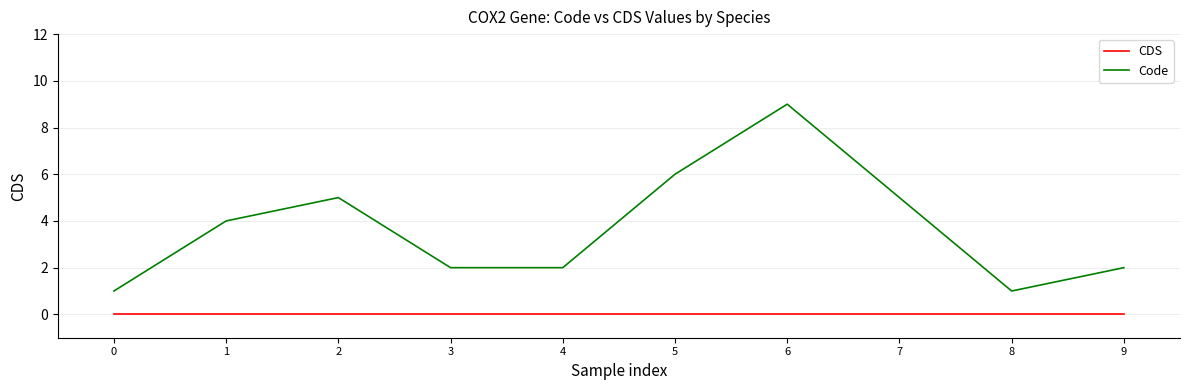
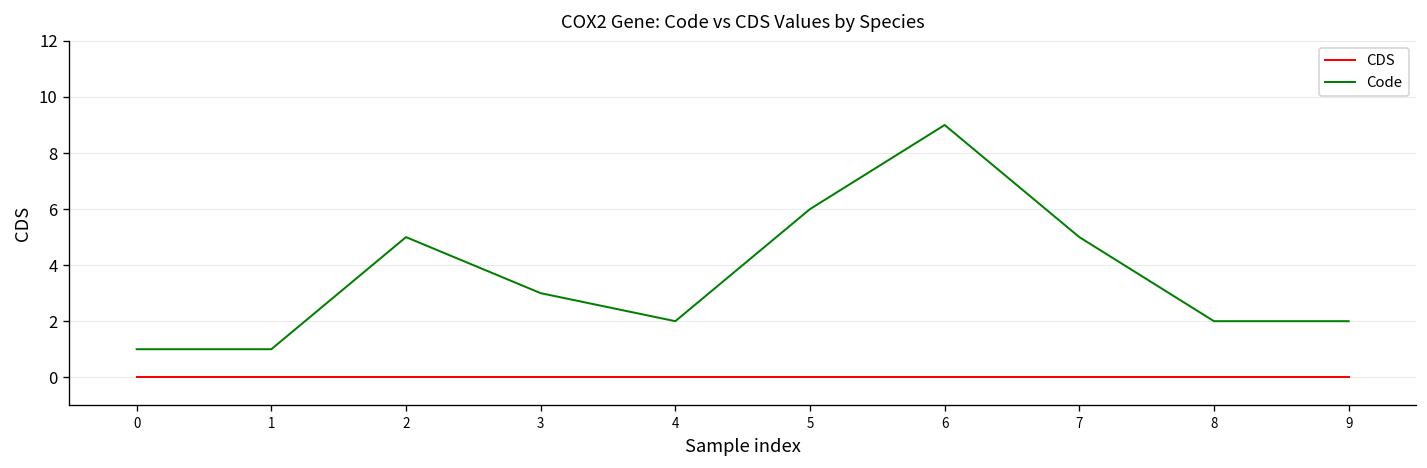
Code, 1: 4 -> 1
Code, 3: 2 -> 3
Code, 8: 1 -> 2
